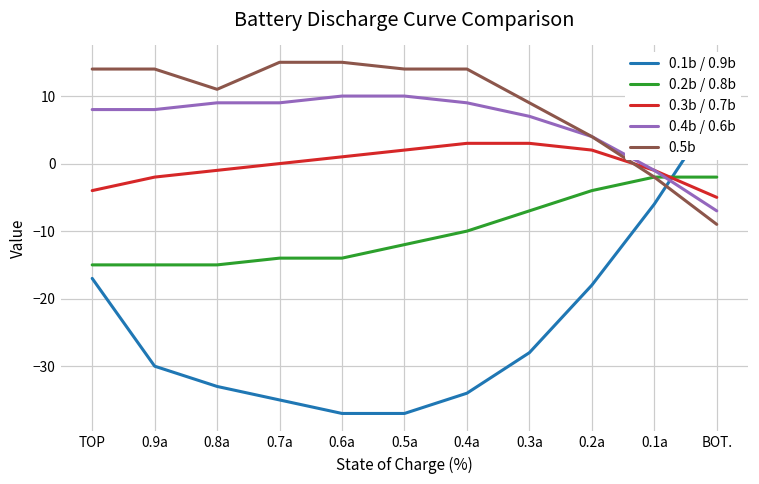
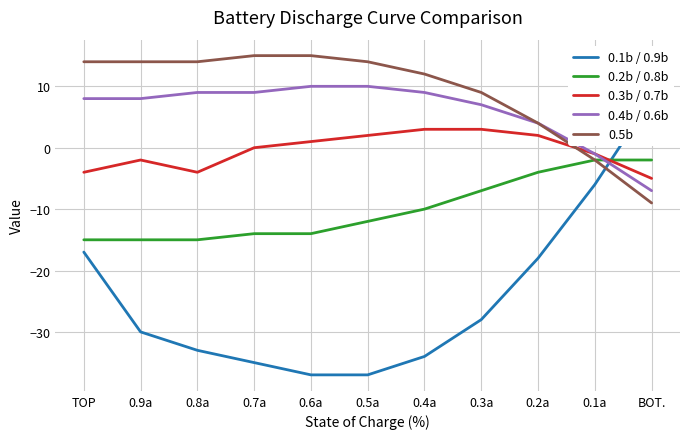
0.3b / 0.7b, 0.8a: -1 -> -4
0.5b, 0.8a: 11 -> 14
0.5b, 0.4a: 14 -> 12
